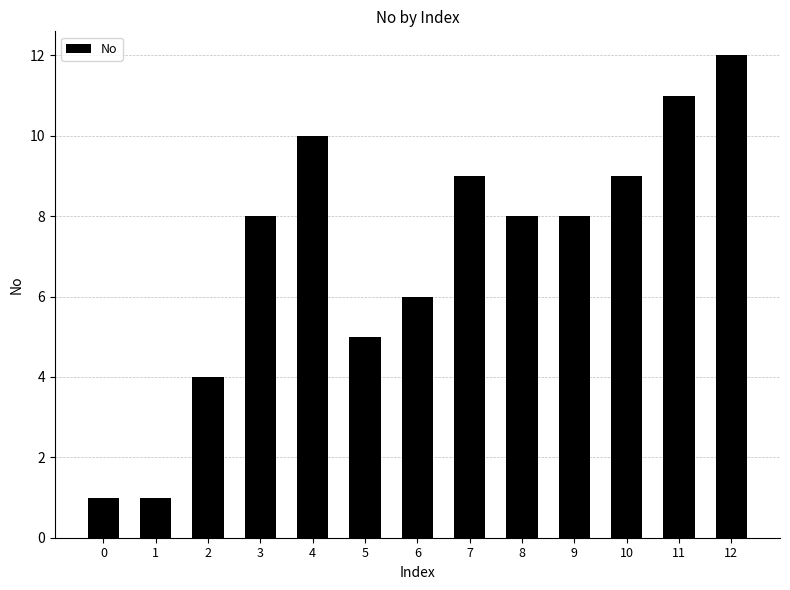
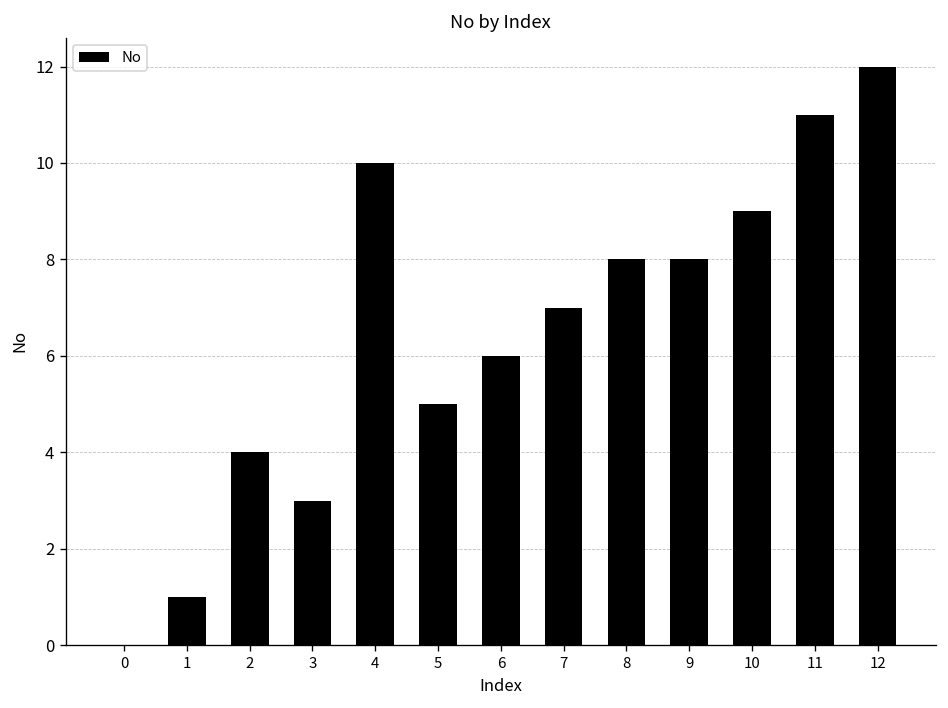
0: 1 -> 0
3: 8 -> 3
7: 9 -> 7
